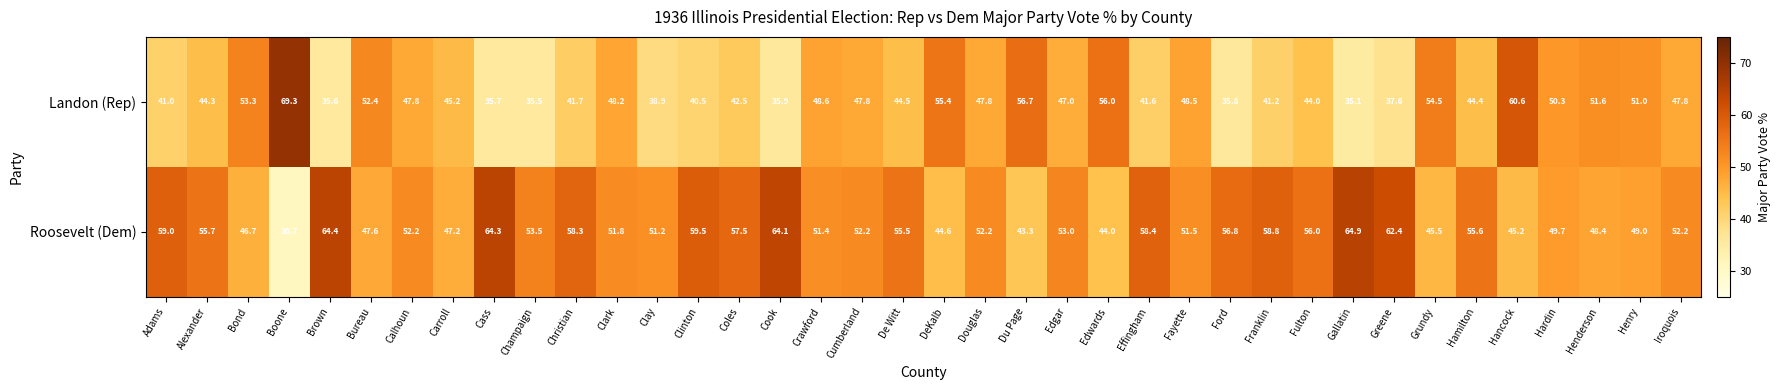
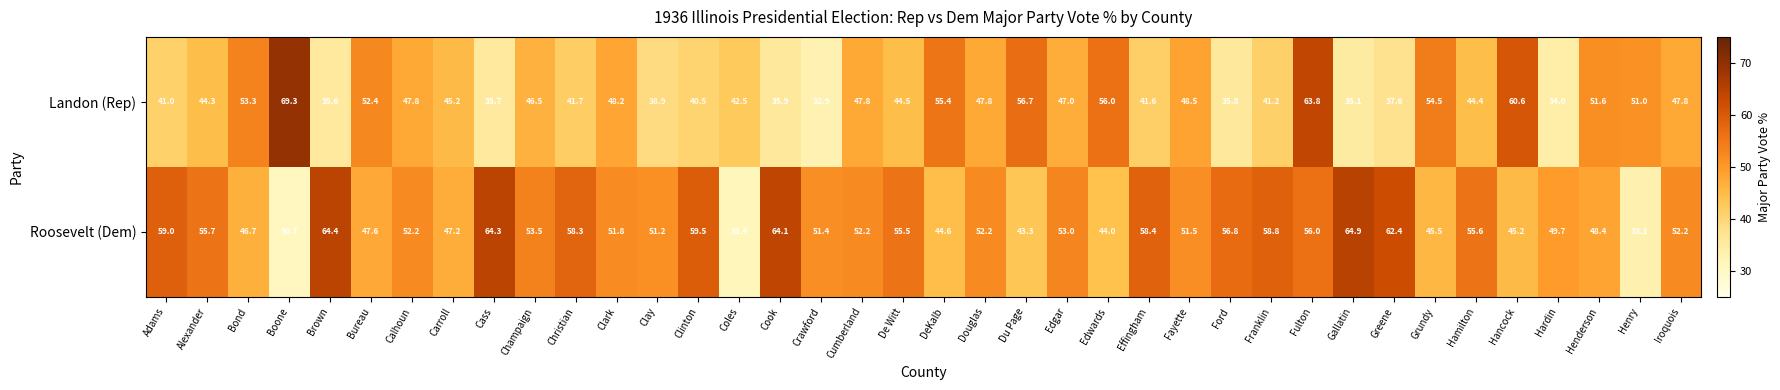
Landon (Rep), Champaign: 35.5 -> 46.5
Landon (Rep), Crawford: 48.6 -> 32.9
Landon (Rep), Fulton: 44.0 -> 63.8
Landon (Rep), Hardin: 50.3 -> 34.0
Roosevelt (Dem), Coles: 57.5 -> 31.4
Roosevelt (Dem), Henry: 49.0 -> 33.1
